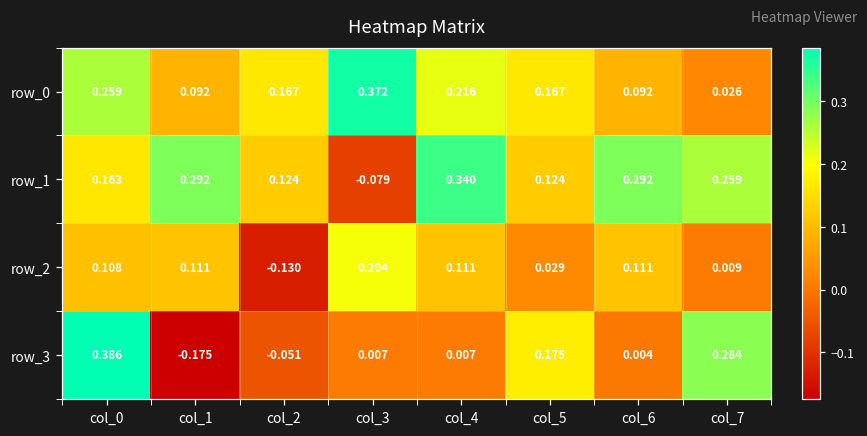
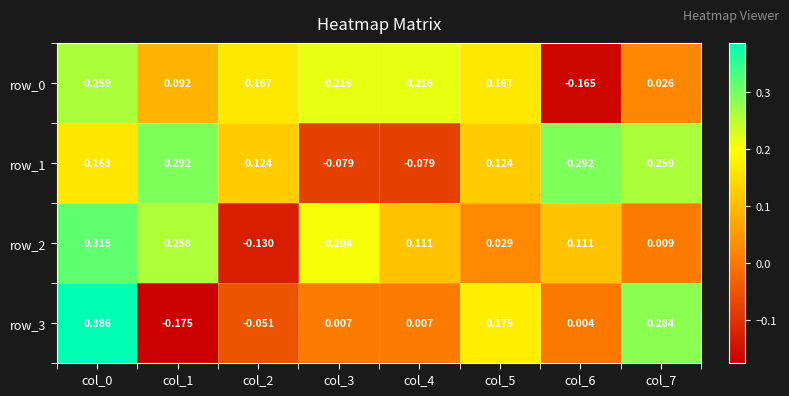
row_0, col_3: 0.372 -> 0.216
row_0, col_6: 0.092 -> -0.165
row_1, col_4: 0.340 -> -0.079
row_2, col_0: 0.108 -> 0.315
row_2, col_1: 0.111 -> 0.258
